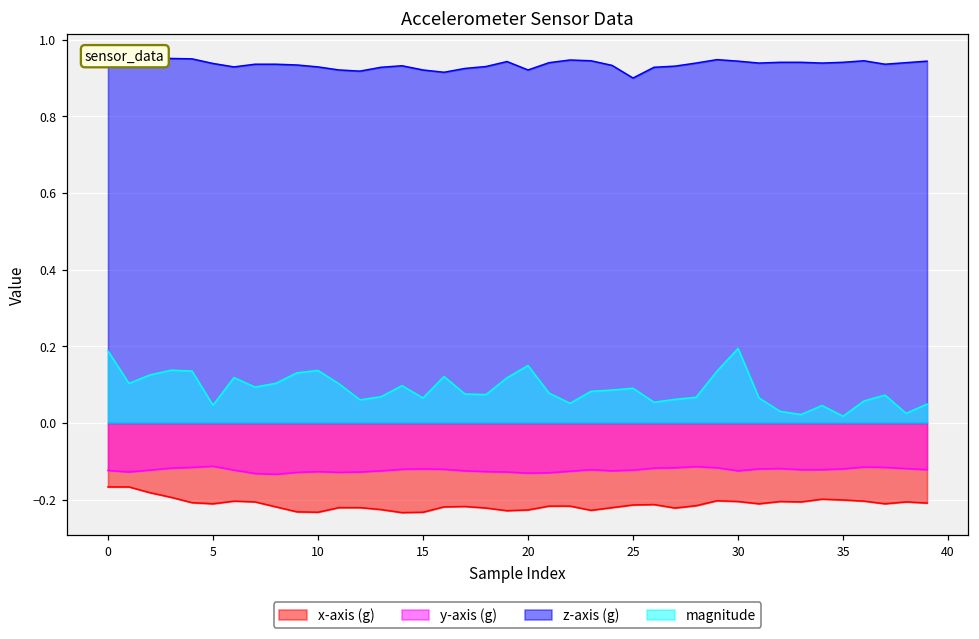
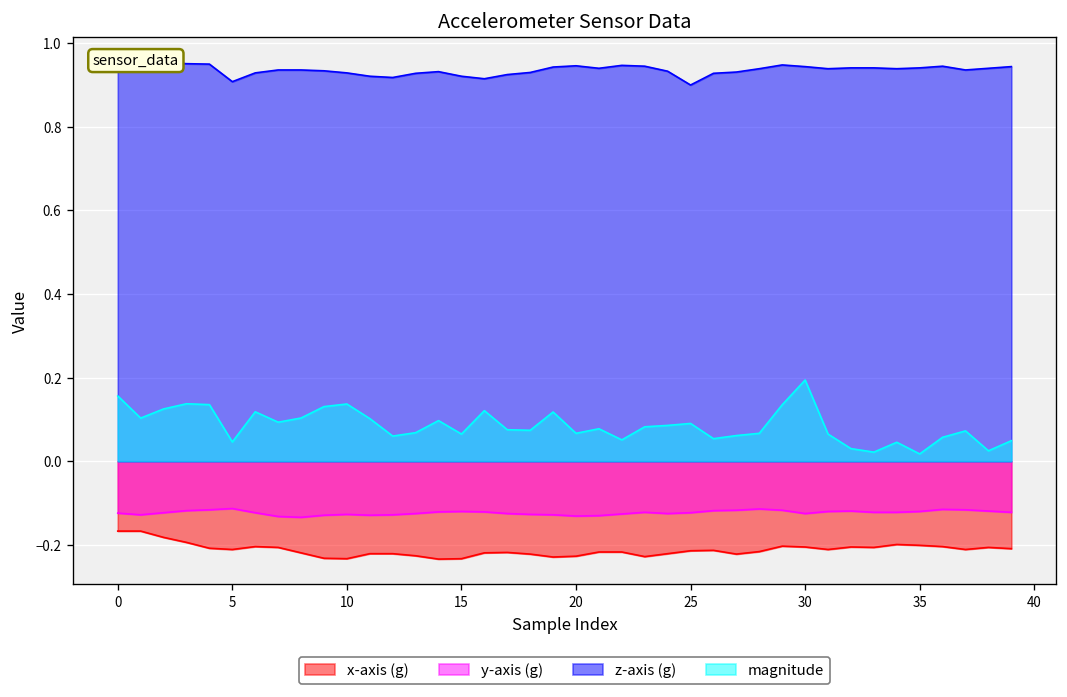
magnitude, 0: 0.19 -> 0.16
z-axis (g), 5: 0.94 -> 0.91
z-axis (g), 20: 0.92 -> 0.95
magnitude, 20: 0.15 -> 0.07
